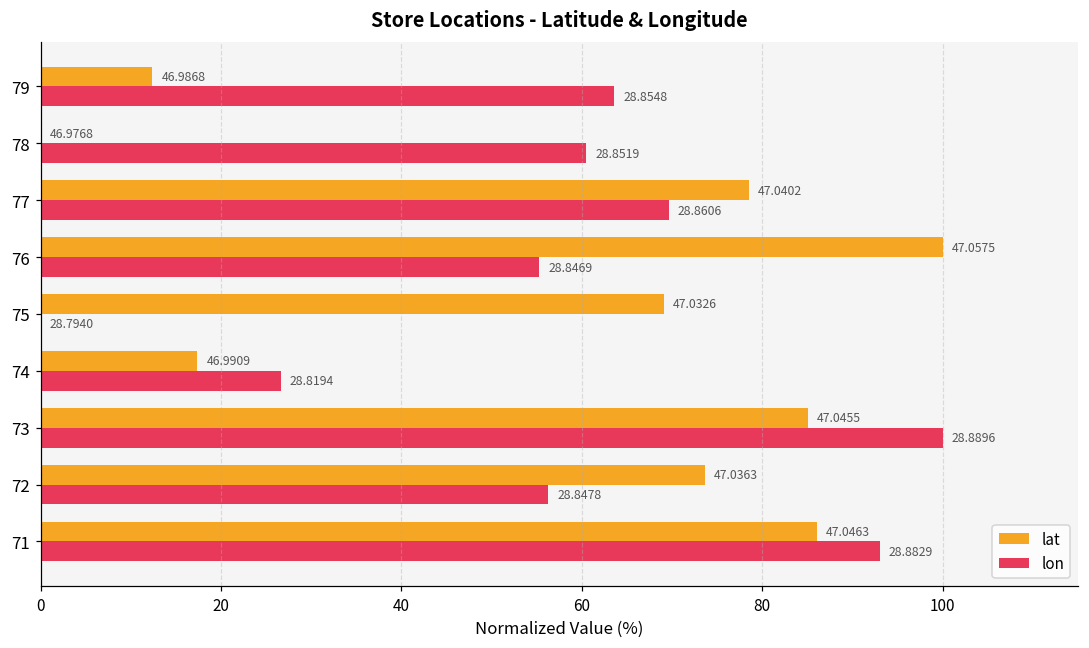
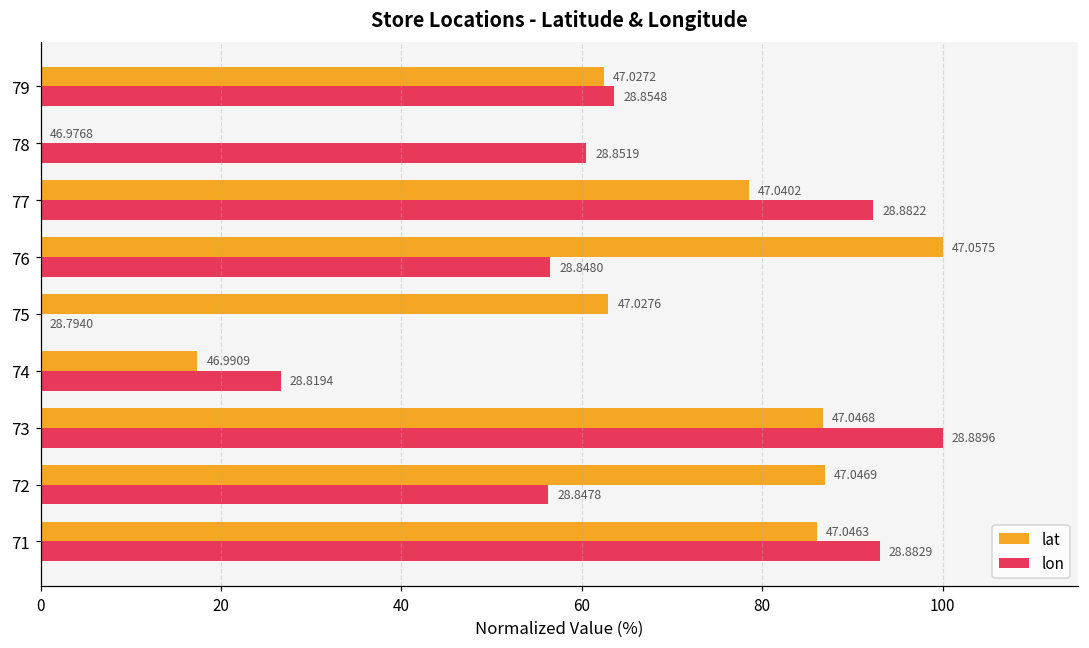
lat, 79: 46.9868 -> 47.0272
lon, 77: 28.8606 -> 28.8822
lon, 76: 28.8469 -> 28.8480
lat, 75: 47.0326 -> 47.0276
lat, 73: 47.0455 -> 47.0468
lat, 72: 47.0363 -> 47.0469
